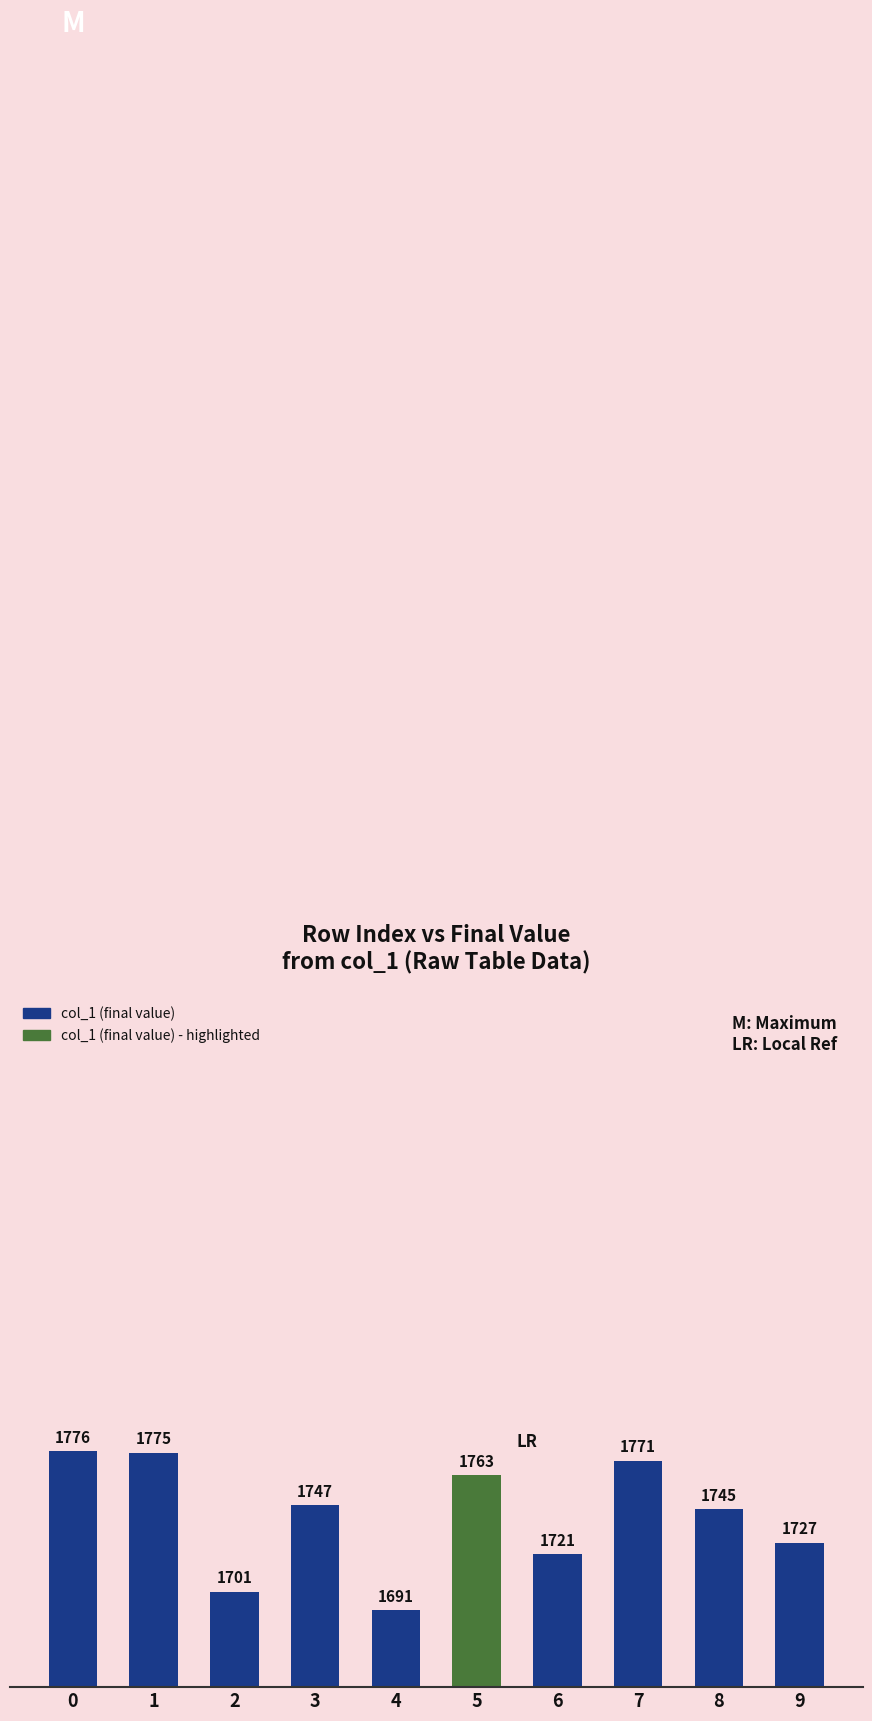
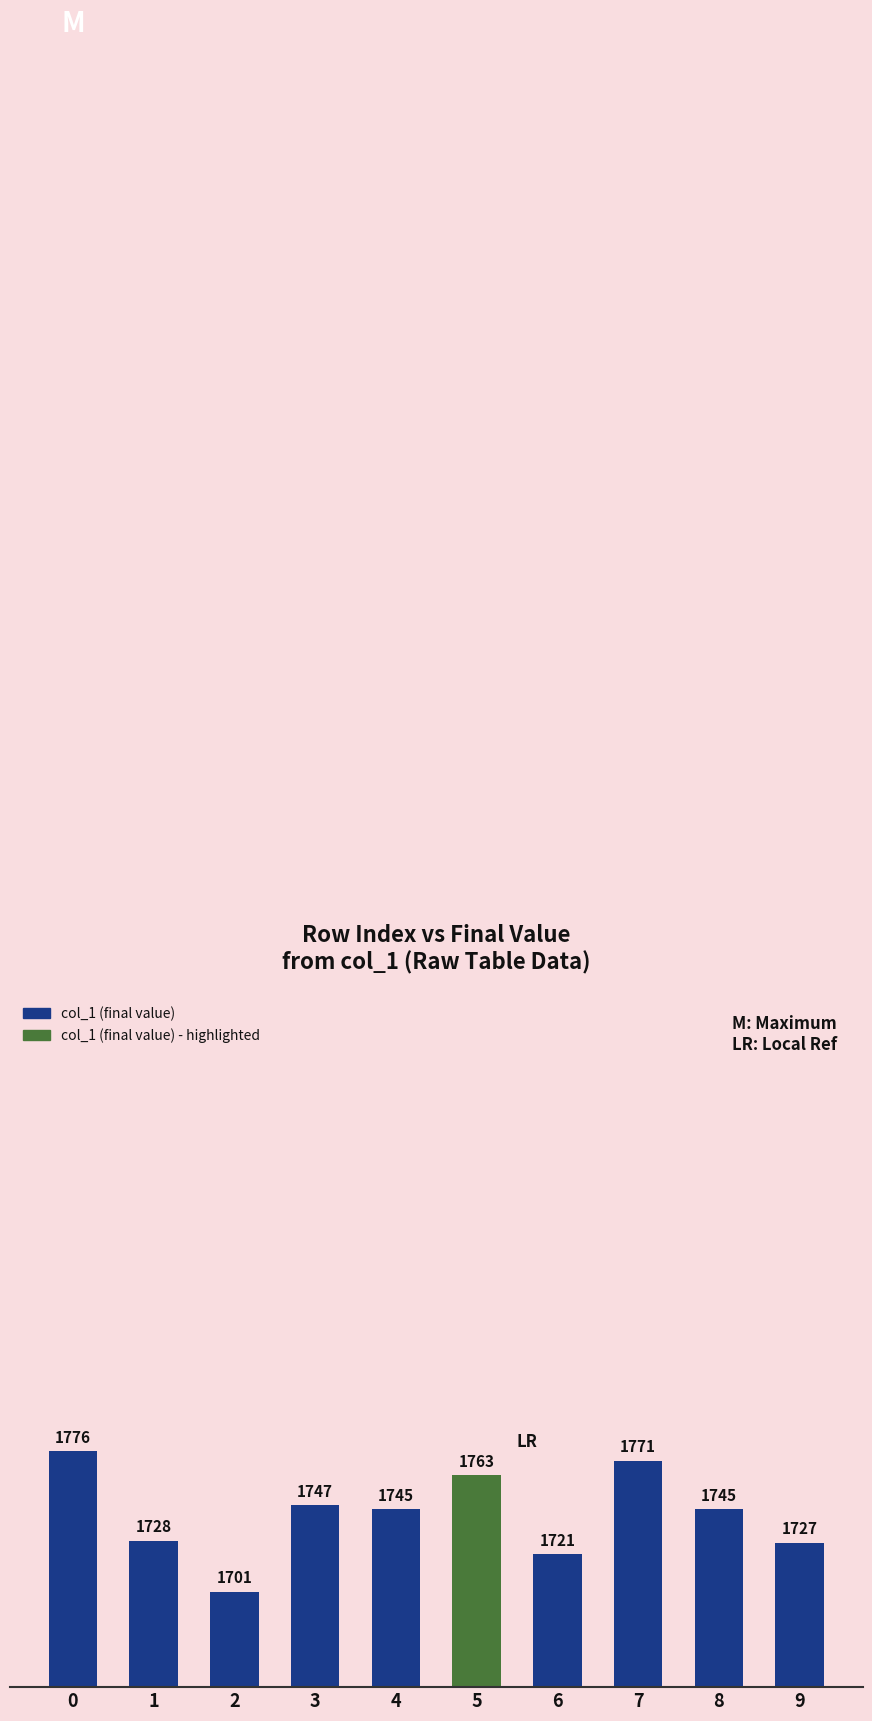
1: 1775 -> 1728
4: 1691 -> 1745
